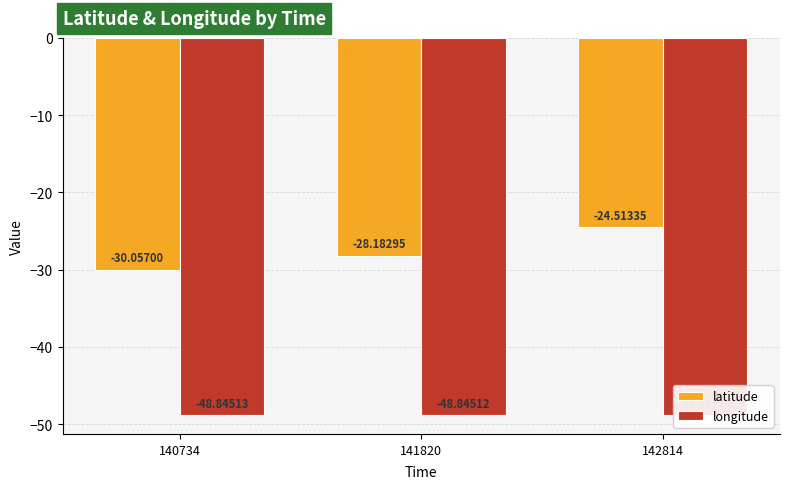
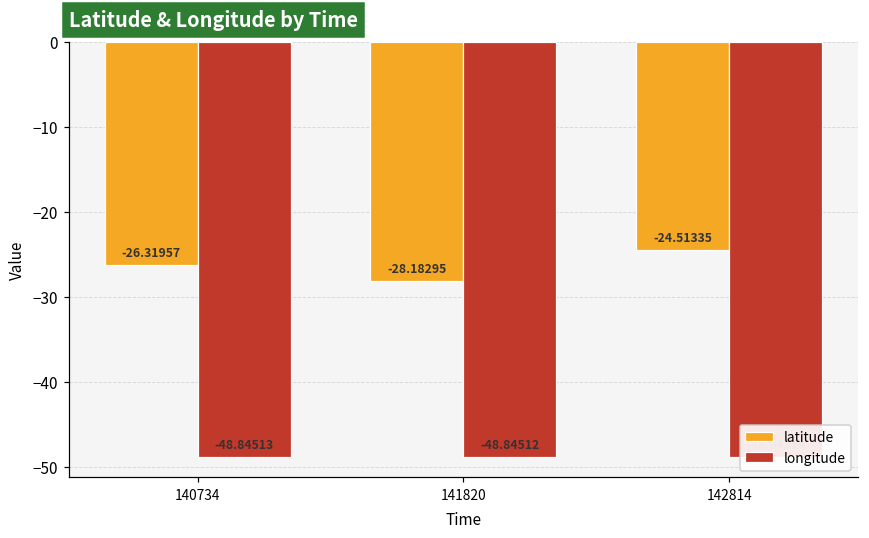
latitude, 140734: -30.05700 -> -26.31957
